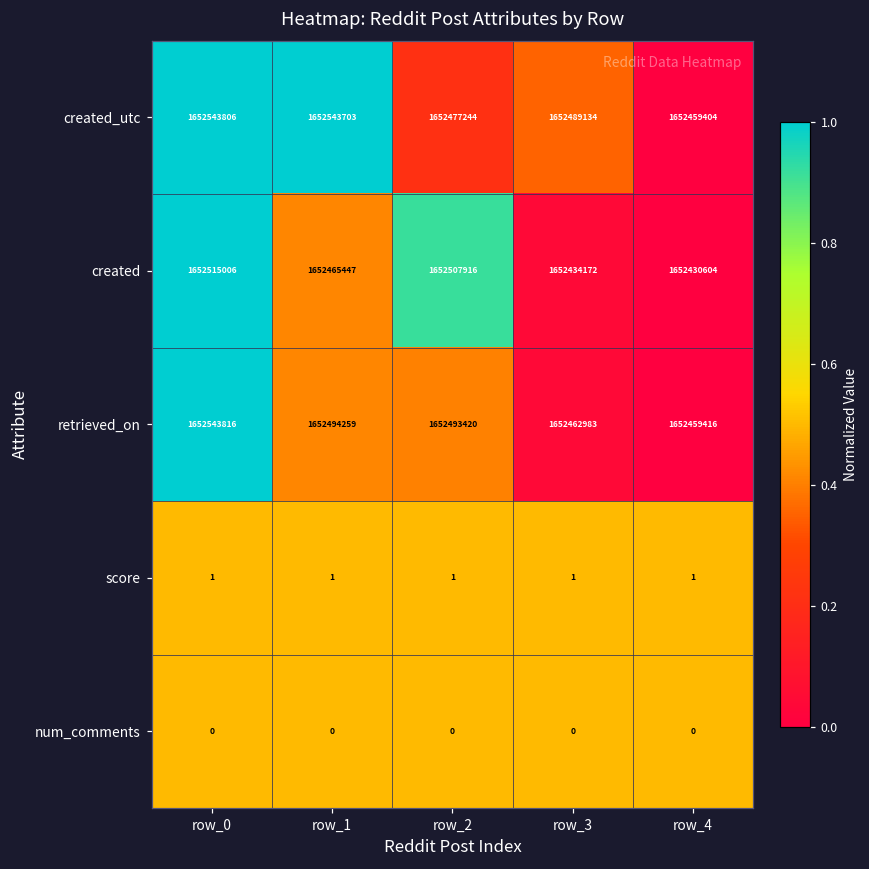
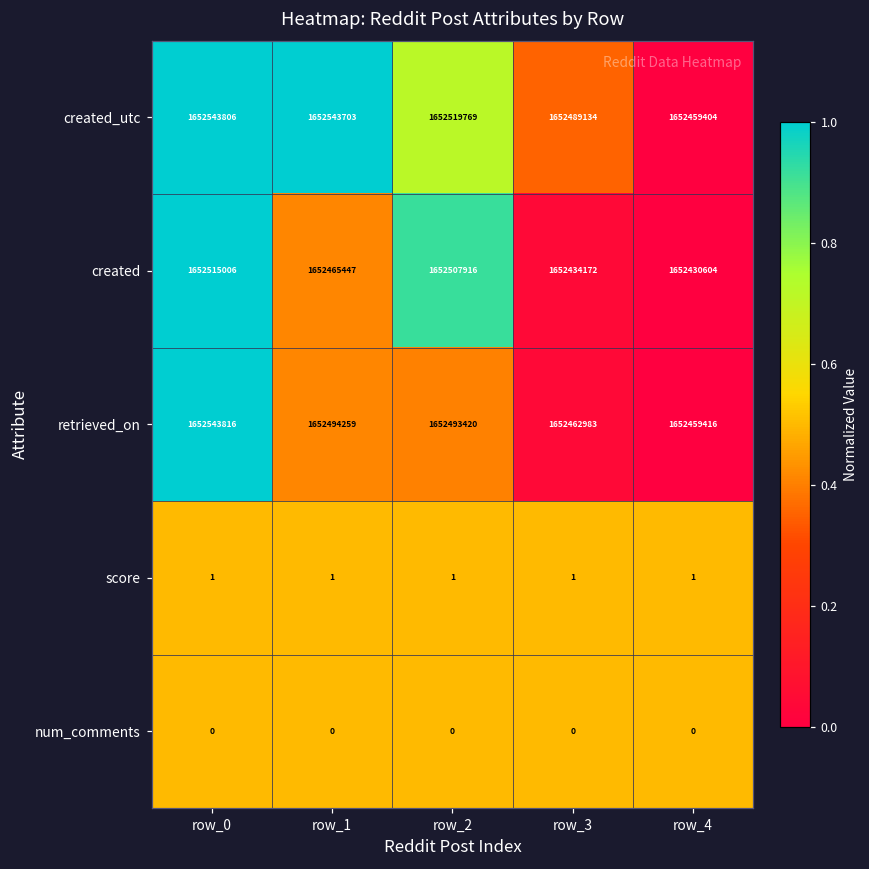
created_utc, row_2: 1652477244 -> 1652519769
